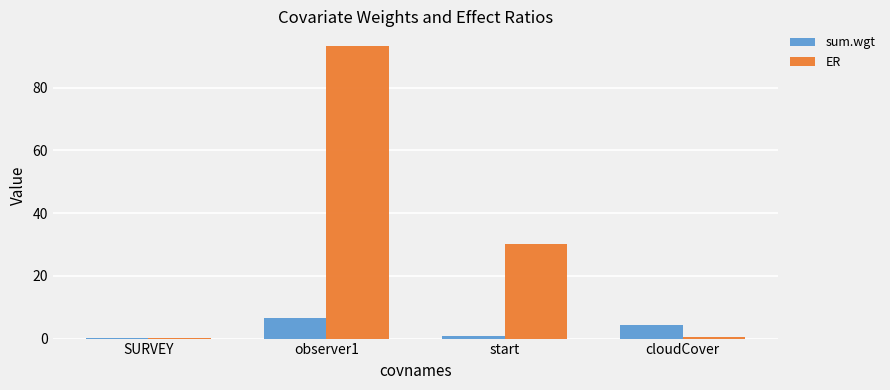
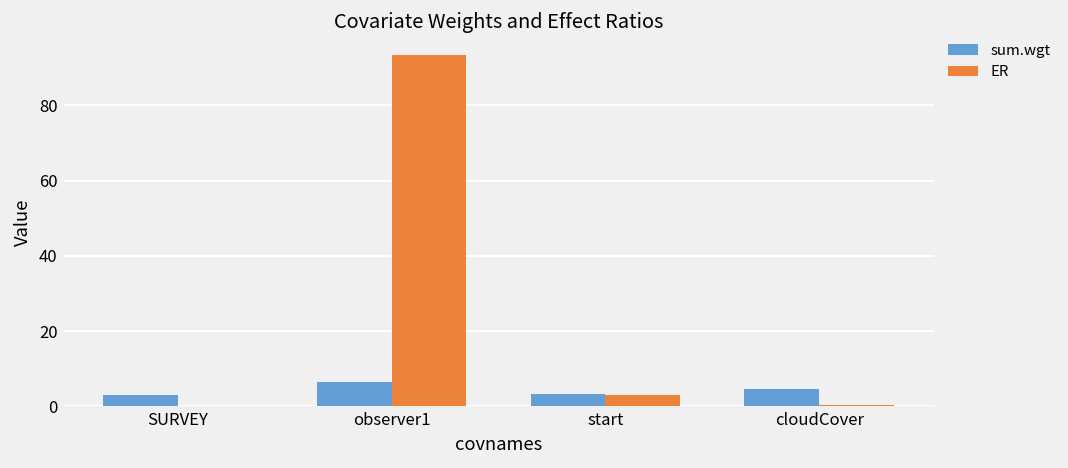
sum.wgt, SURVEY: 0 -> 3
sum.wgt, start: 1 -> 3
ER, start: 30 -> 3
